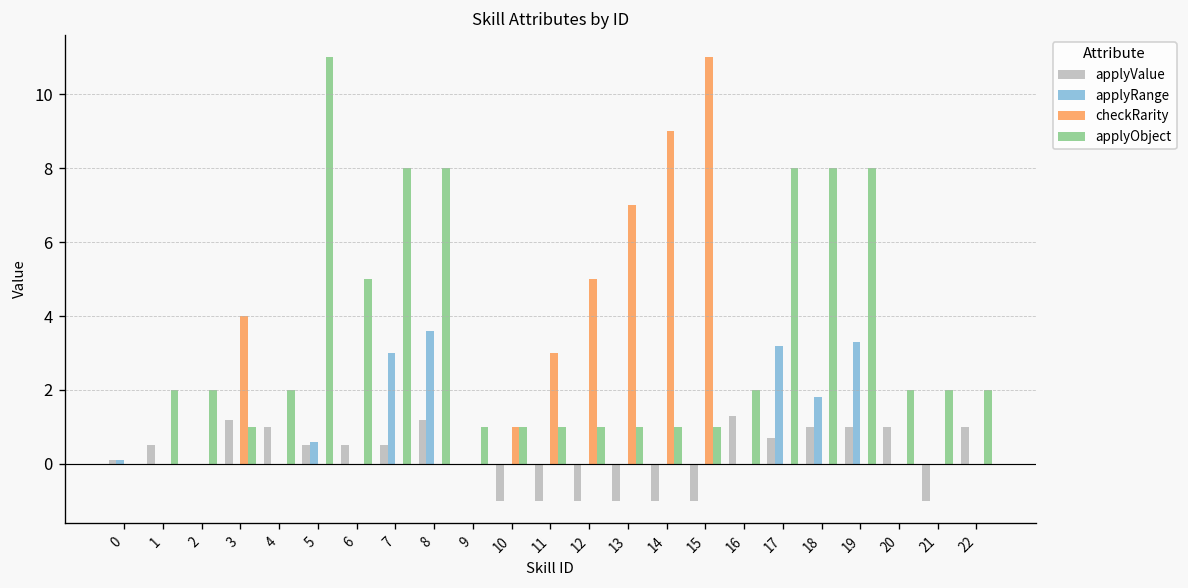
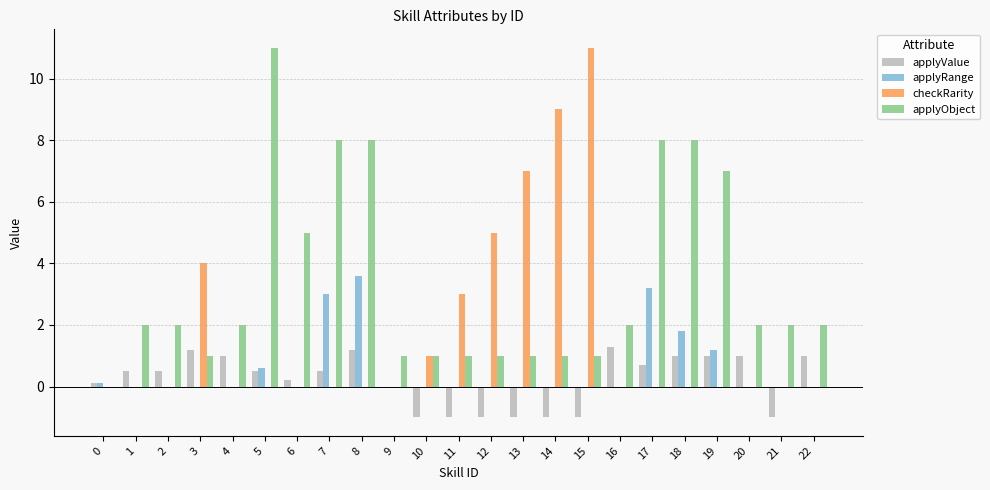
applyValue, 2: 0.0 -> 0.5
applyValue, 6: 0.5 -> 0.2
applyRange, 19: 3.3 -> 1.2
applyObject, 19: 8 -> 7
